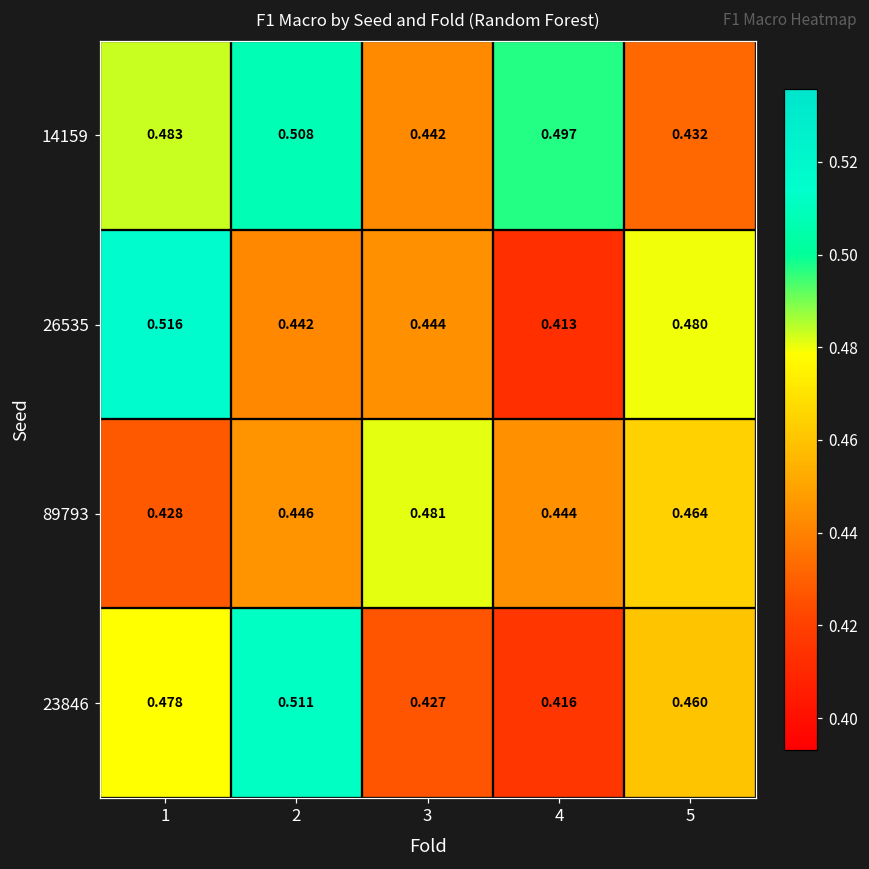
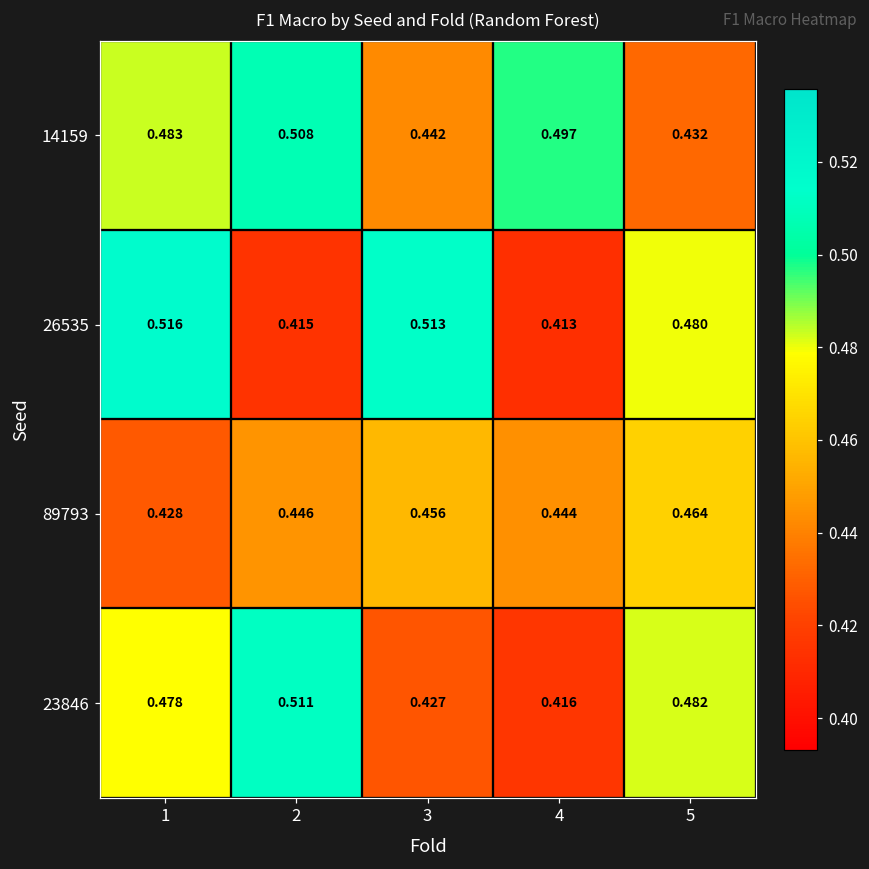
26535, 2: 0.442 -> 0.415
26535, 3: 0.444 -> 0.513
89793, 3: 0.481 -> 0.456
23846, 5: 0.460 -> 0.482
